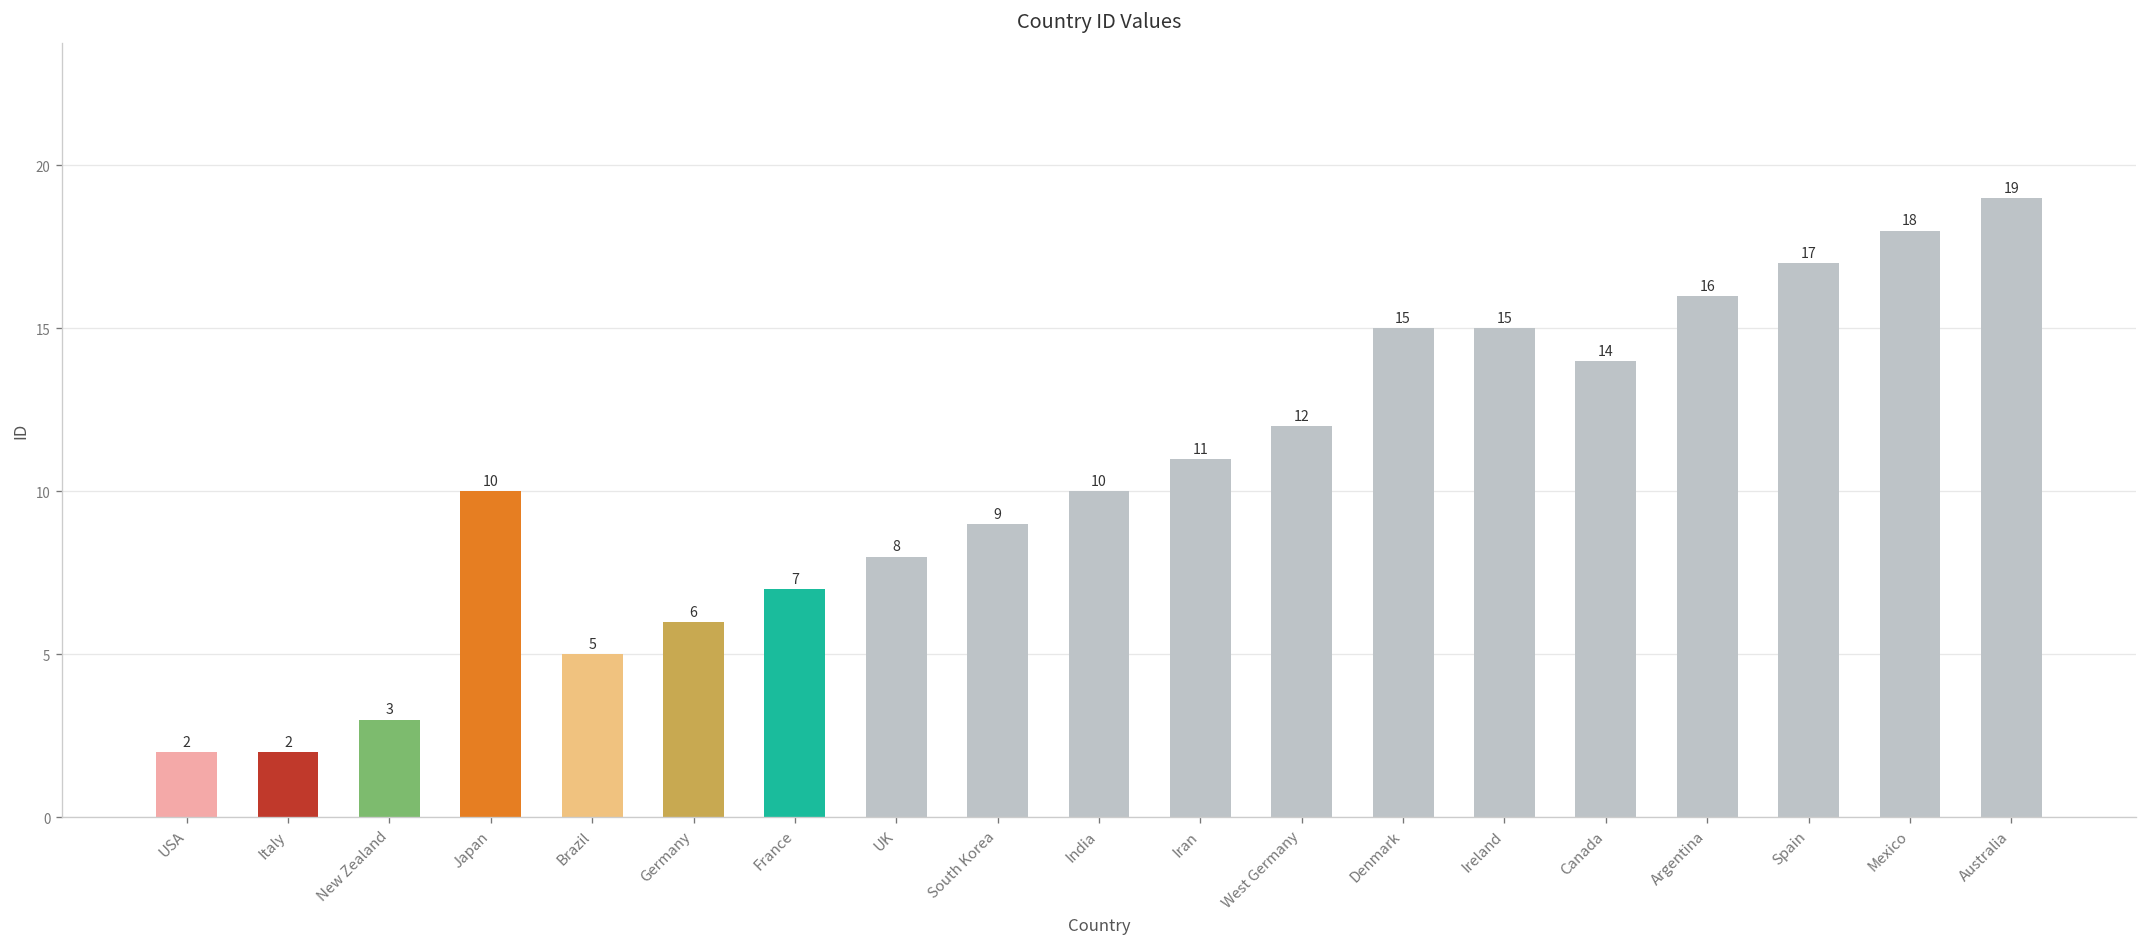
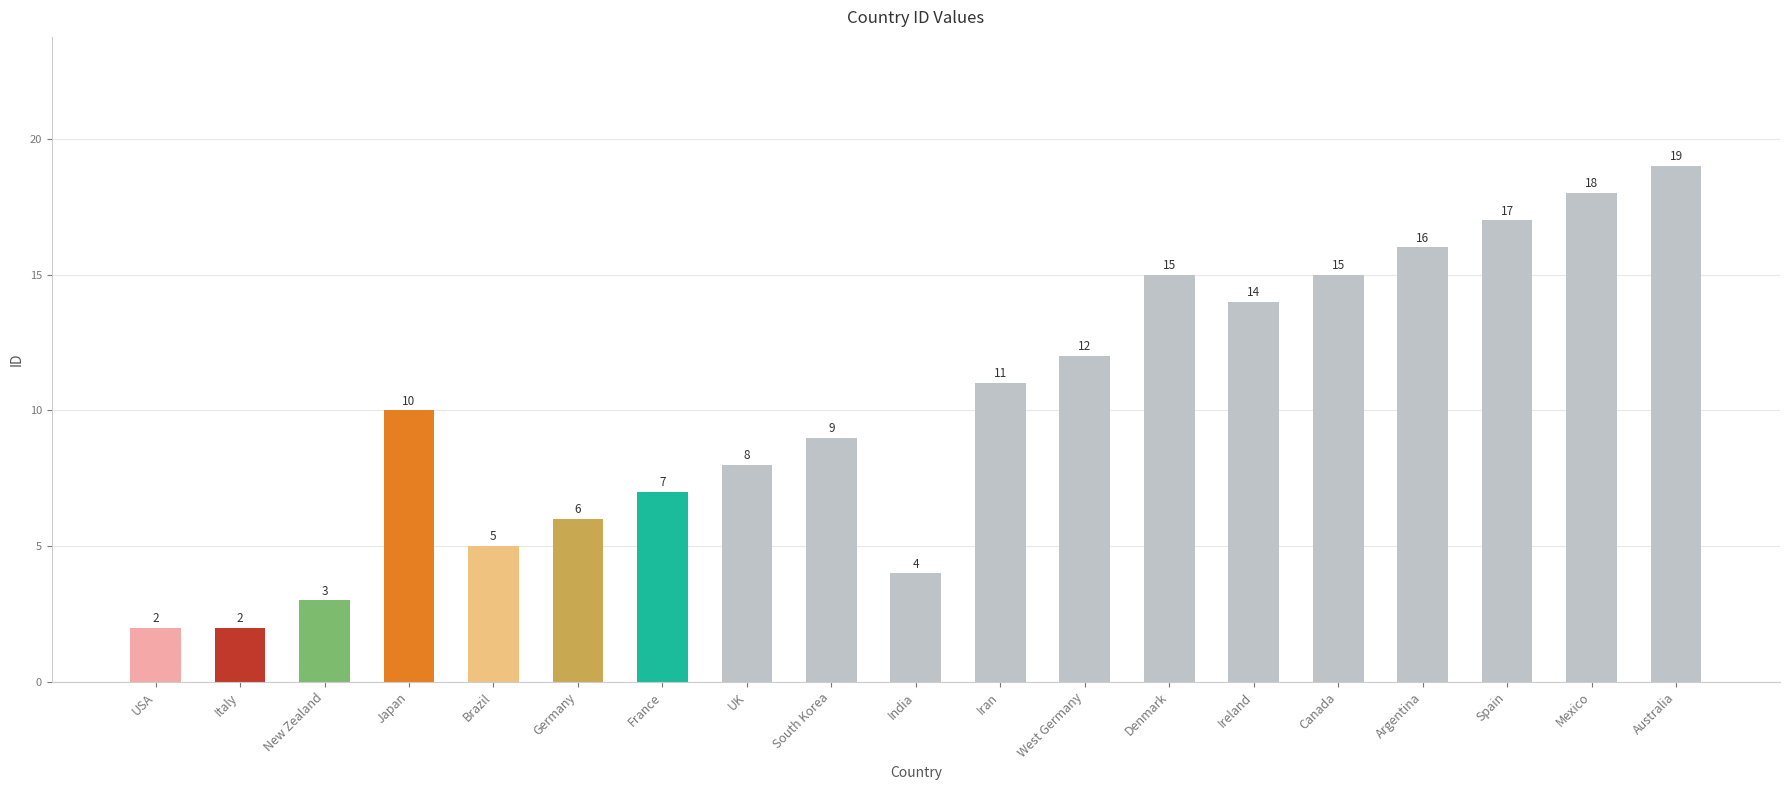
India: 10 -> 4
Ireland: 15 -> 14
Canada: 14 -> 15
